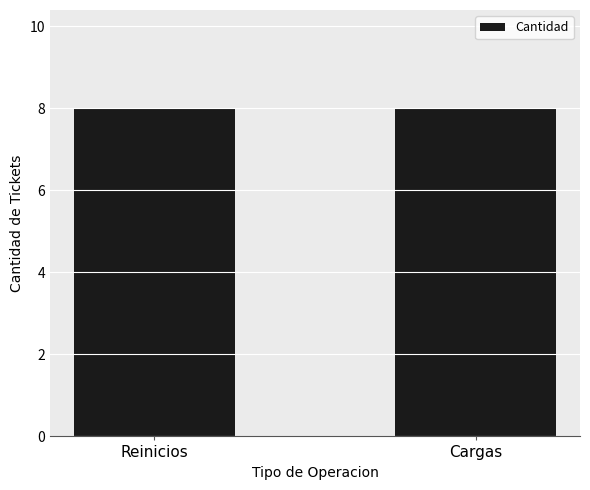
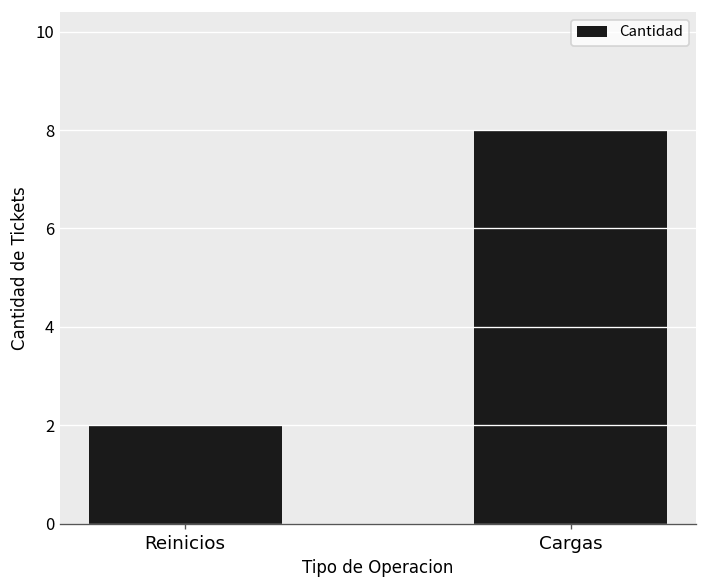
Reinicios: 8 -> 2
